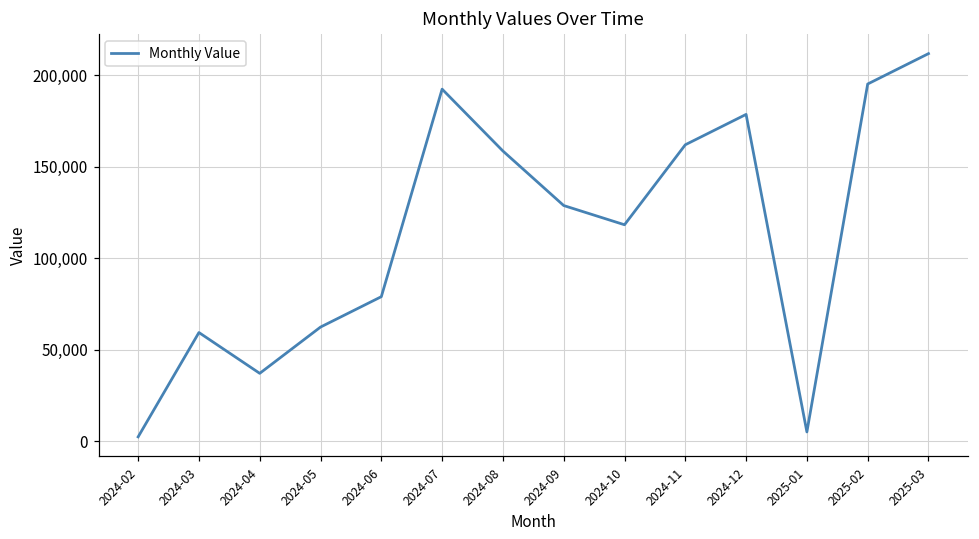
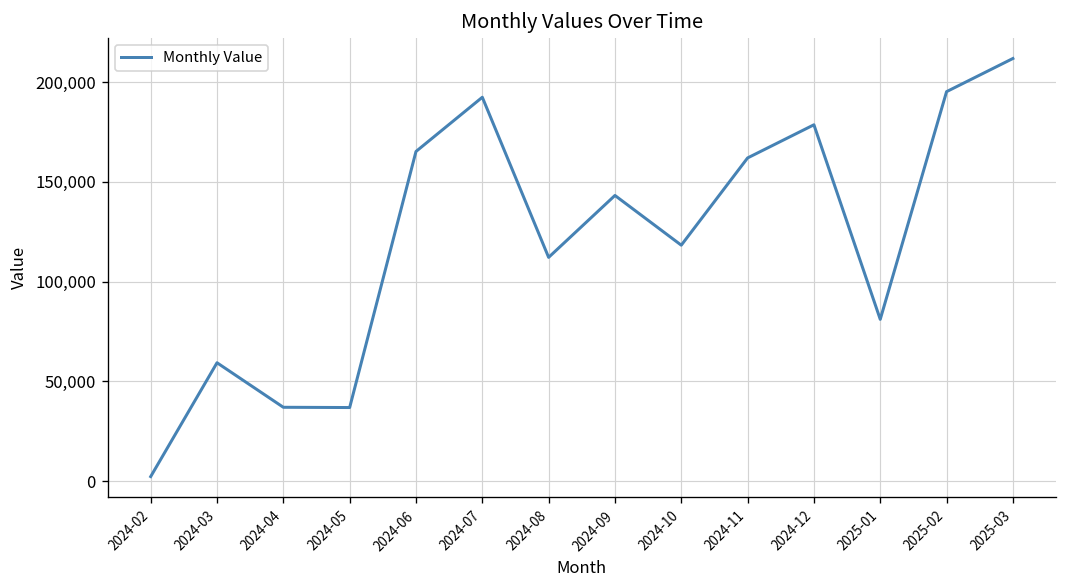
2024-05: 62,000 -> 37,000
2024-06: 79,000 -> 165,000
2024-08: 159,000 -> 112,000
2024-09: 129,000 -> 143,000
2025-01: 5,000 -> 81,000
